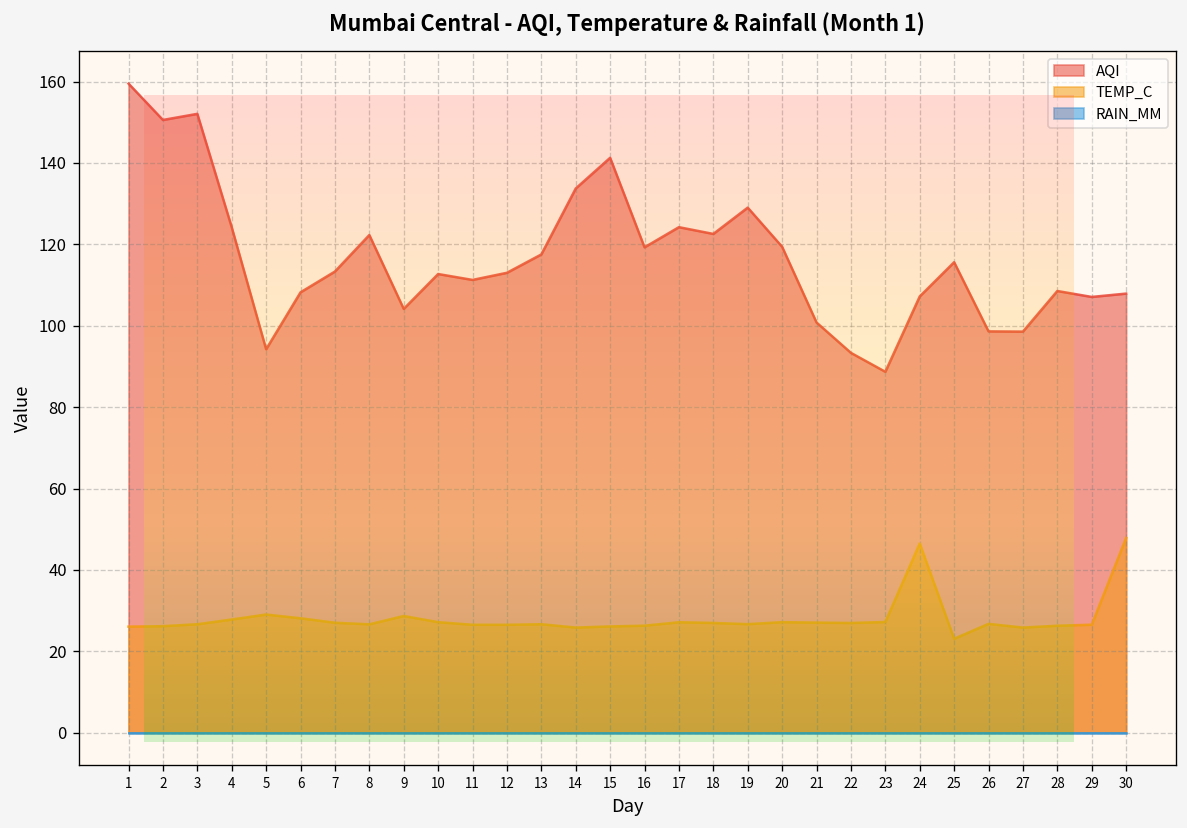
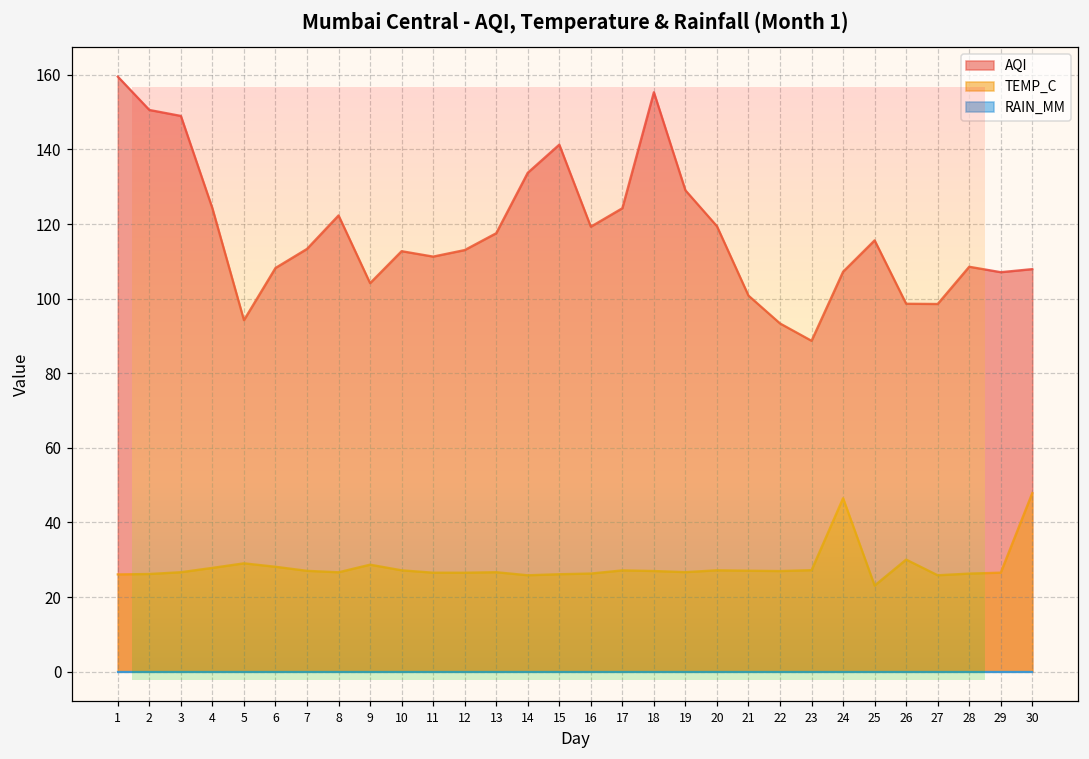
AQI, 3: 152 -> 149
AQI, 18: 123 -> 155
TEMP_C, 26: 27 -> 30
